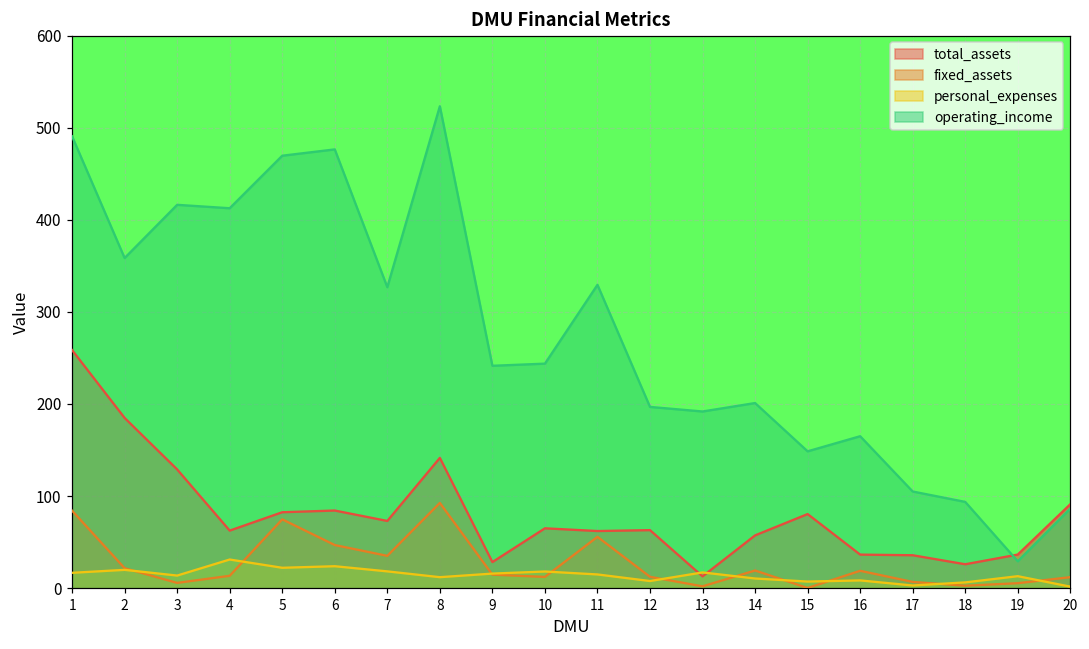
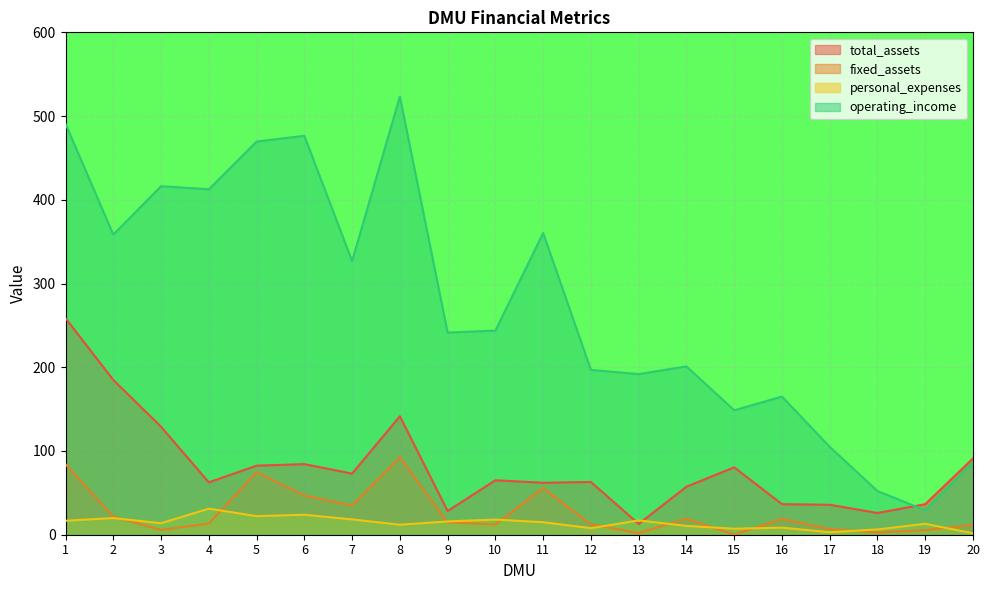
operating_income, 11: 330 -> 360
operating_income, 18: 90 -> 50
